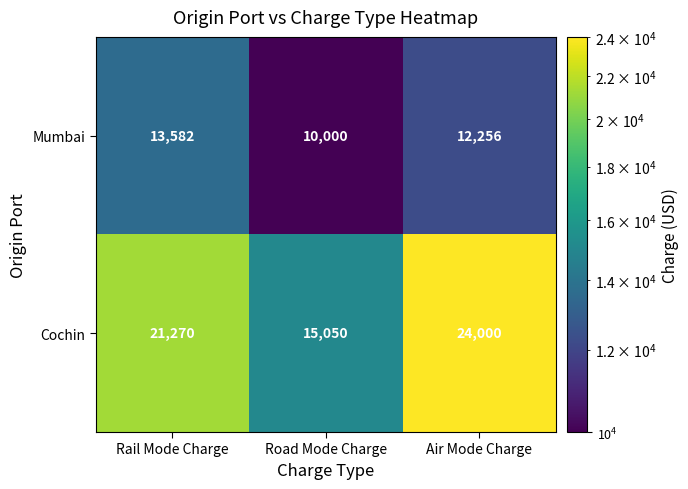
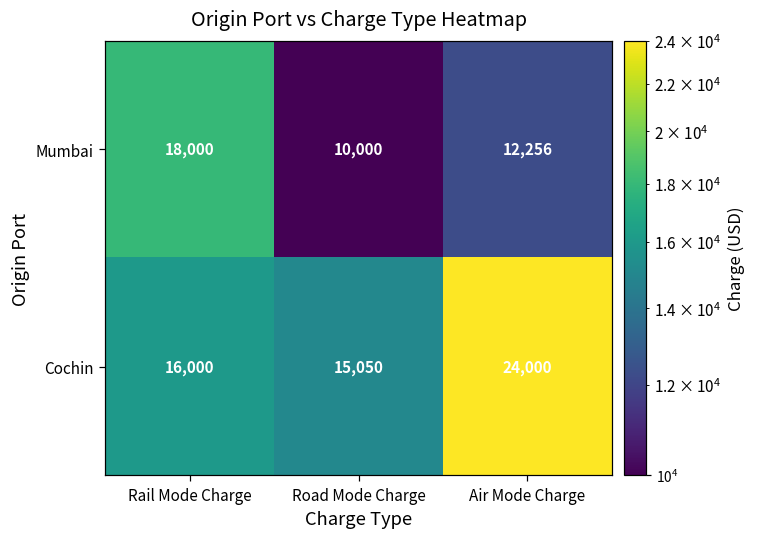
Mumbai, Rail Mode Charge: 13,582 -> 18,000
Cochin, Rail Mode Charge: 21,270 -> 16,000
